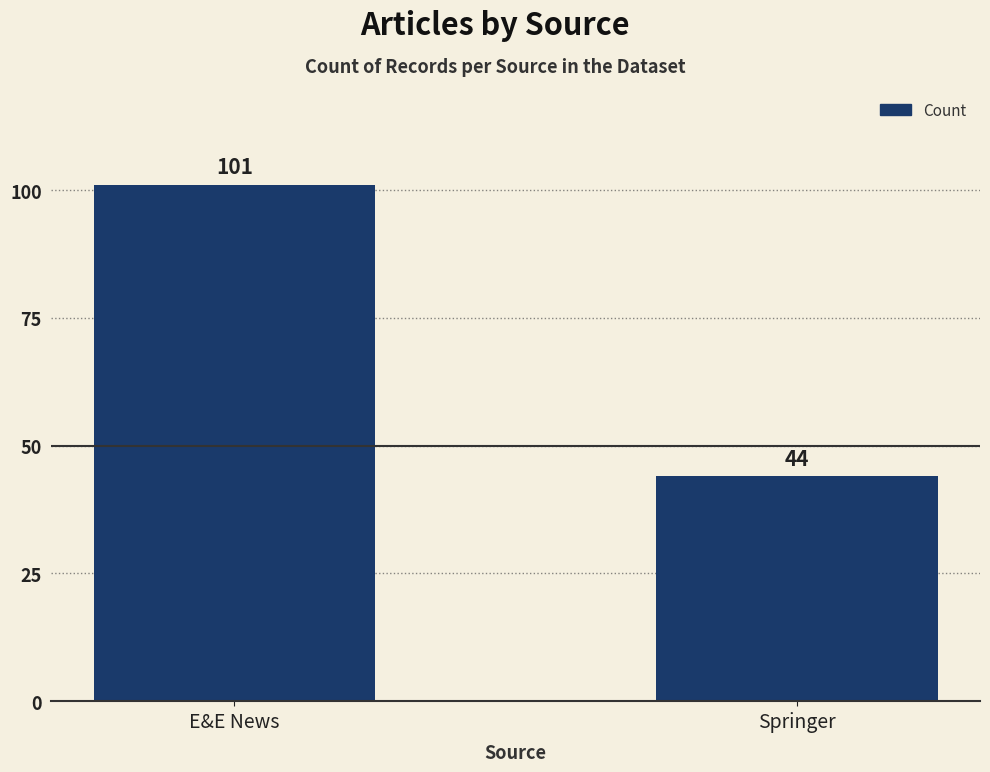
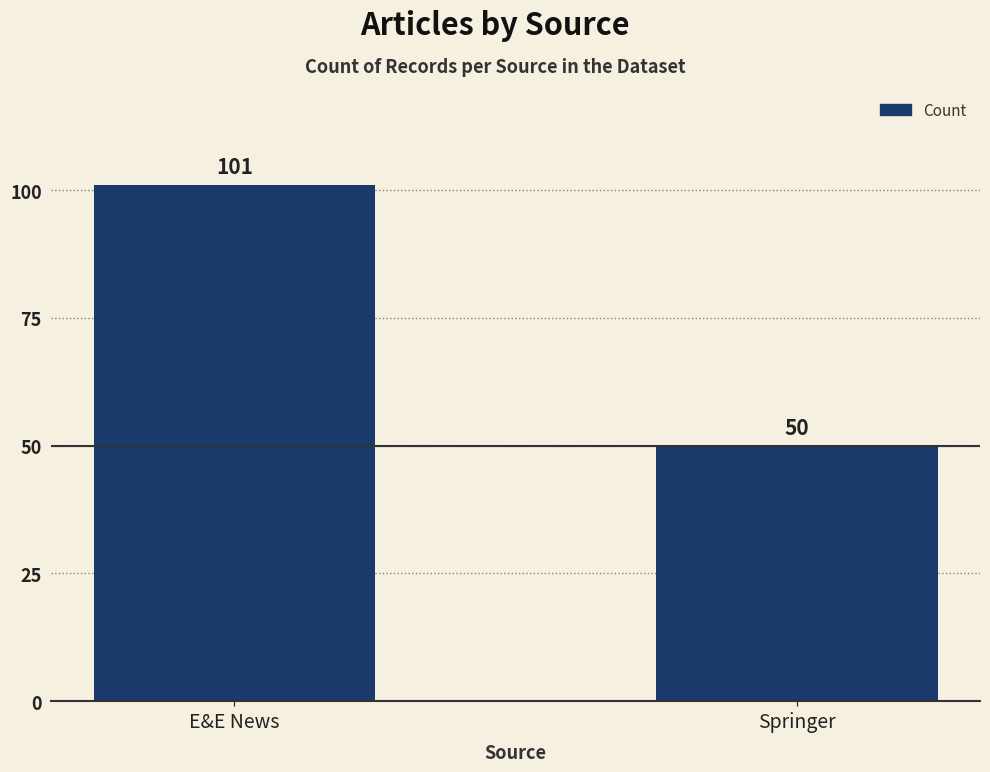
Springer: 44 -> 50
